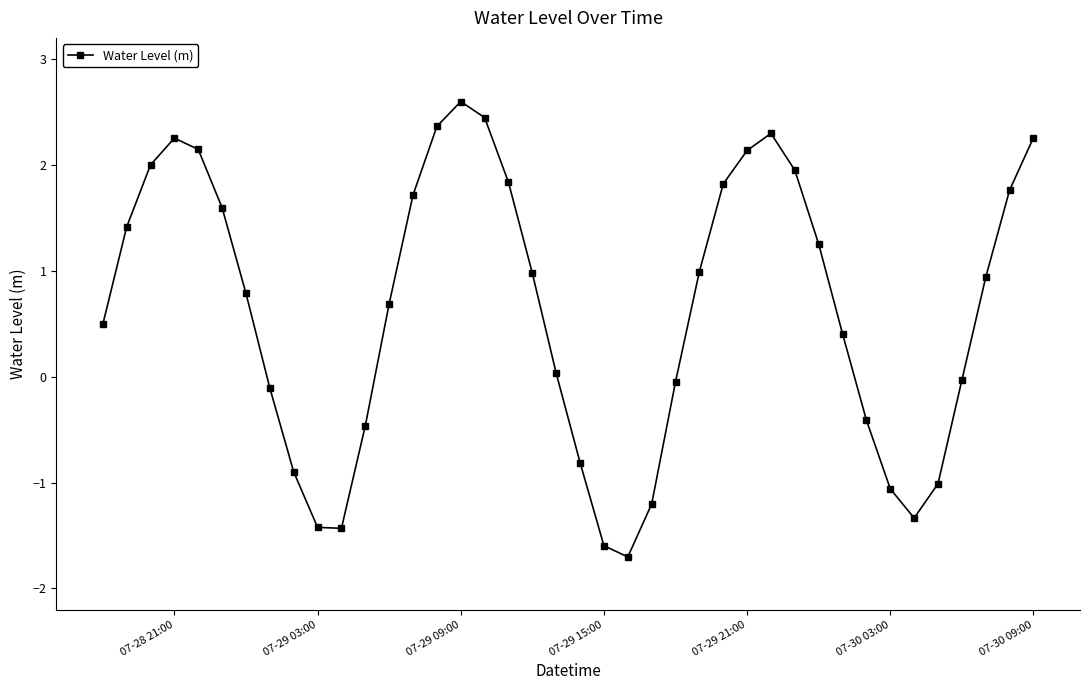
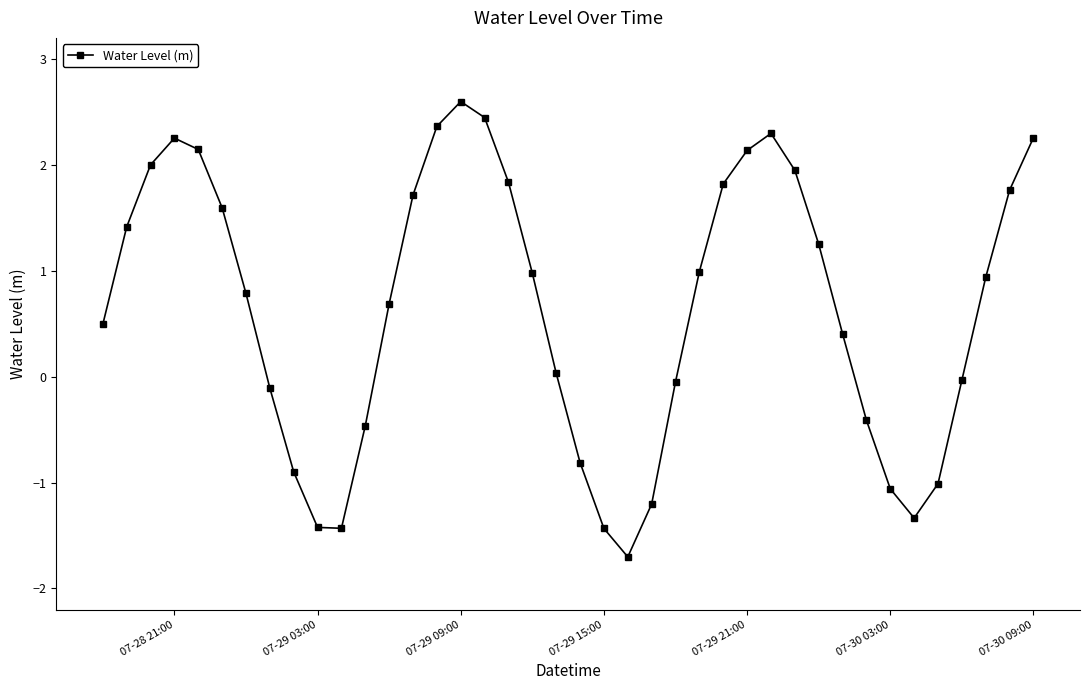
07-29 15:00: -1.60 -> -1.43
